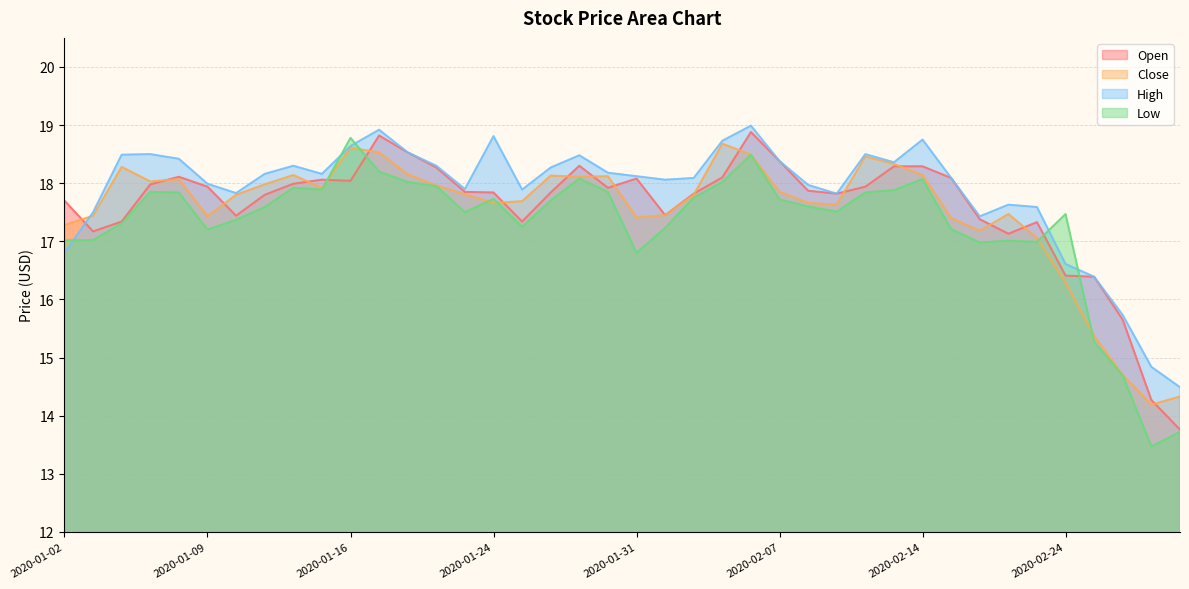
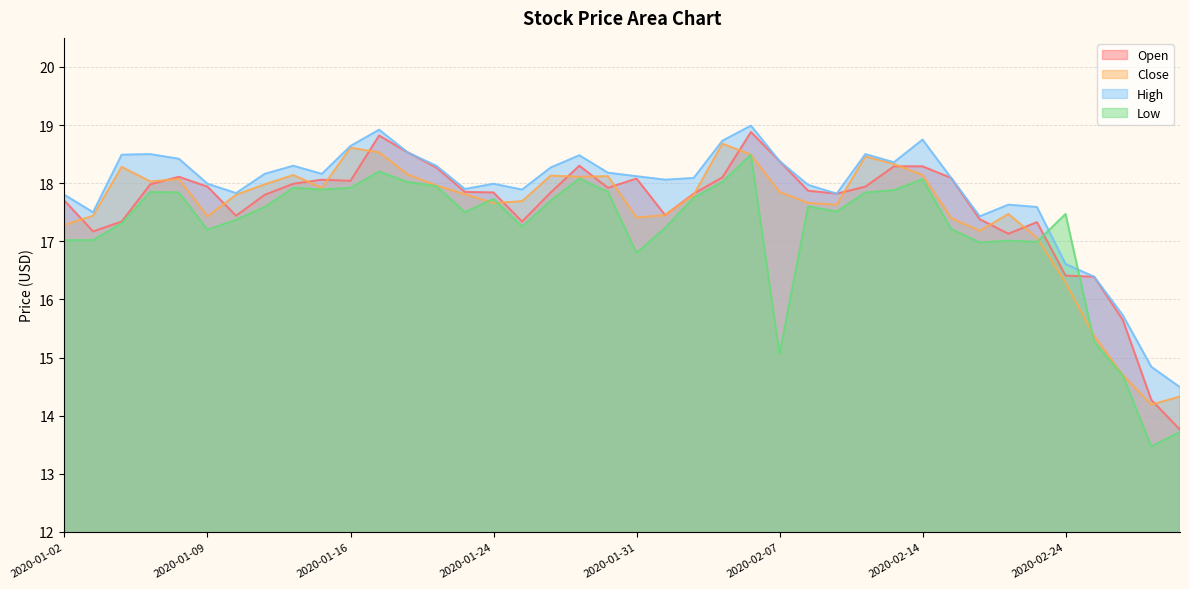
High, 2020-01-02: 16.8 -> 17.8
Low, 2020-01-16: 18.8 -> 17.9
High, 2020-01-24: 18.8 -> 18.0
Low, 2020-02-07: 17.7 -> 15.1
